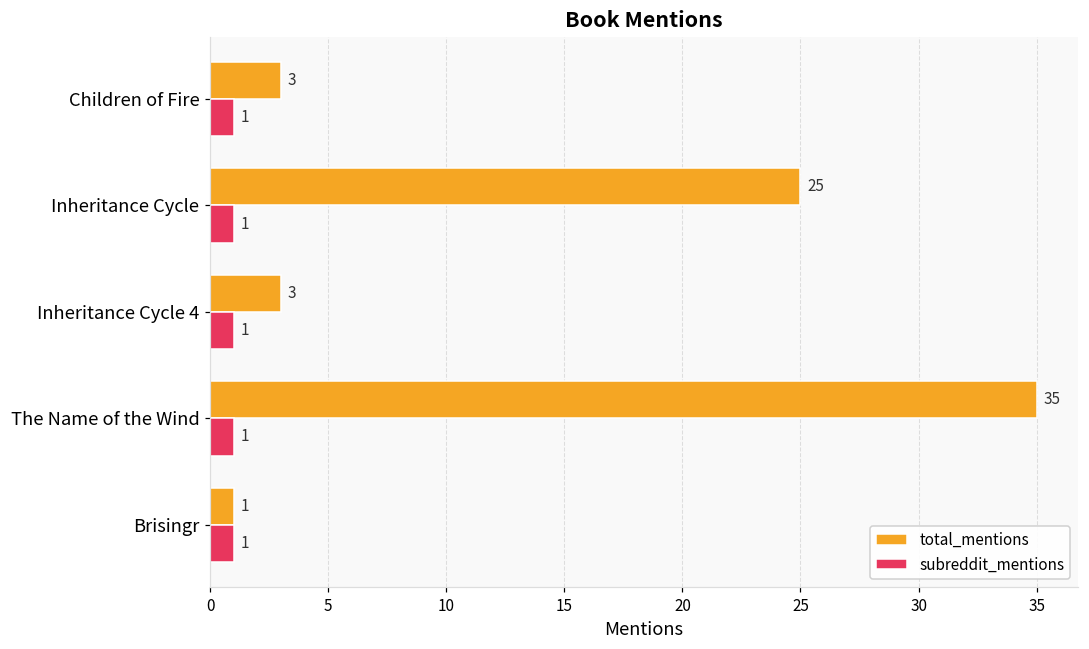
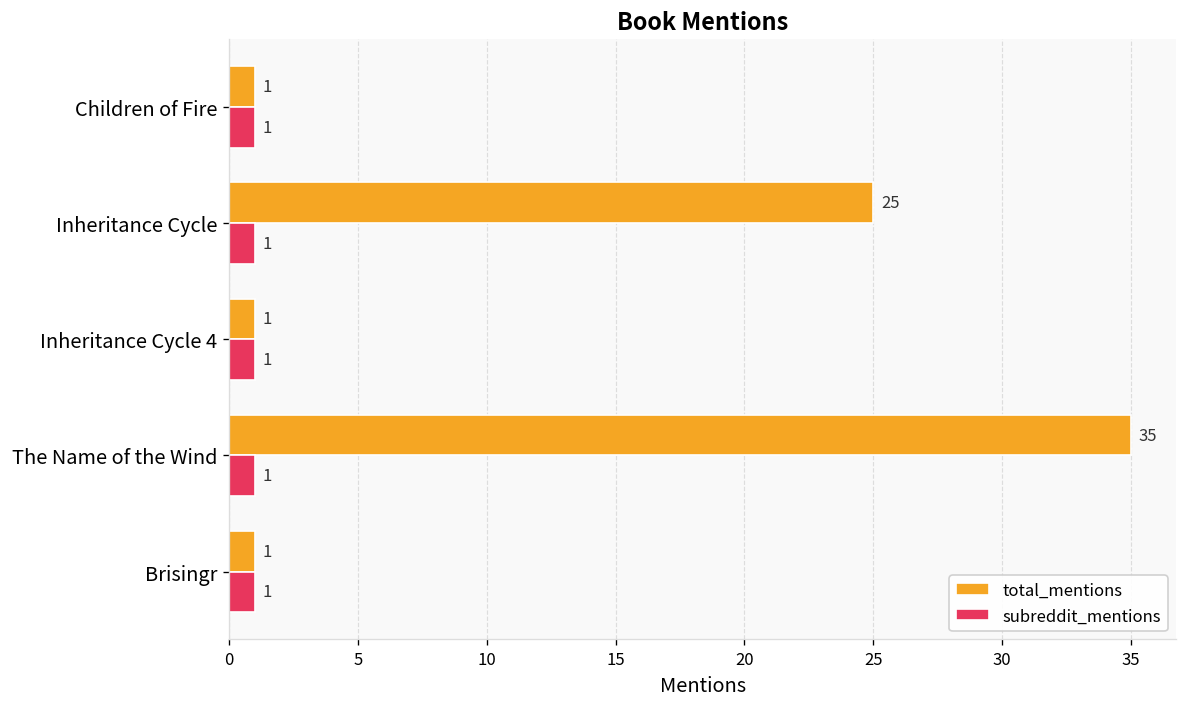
total_mentions, Children of Fire: 3 -> 1
total_mentions, Inheritance Cycle 4: 3 -> 1
